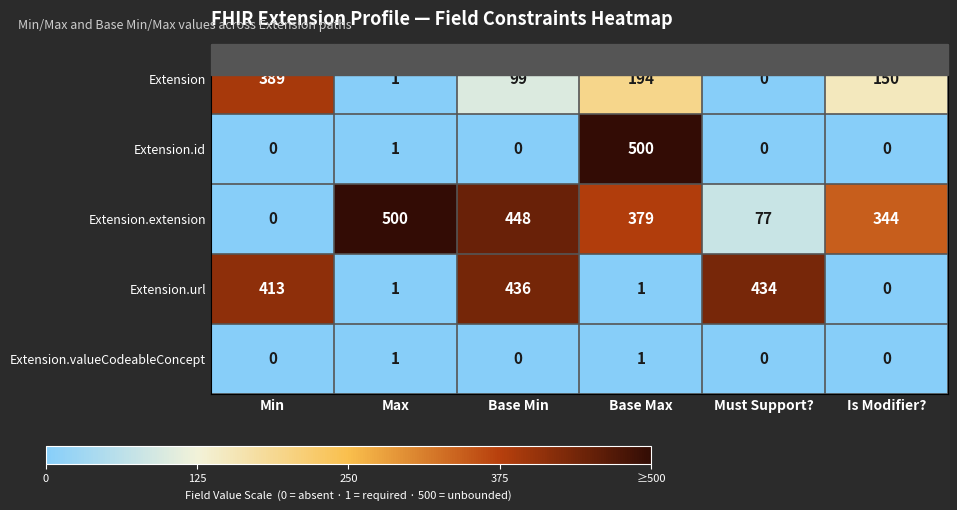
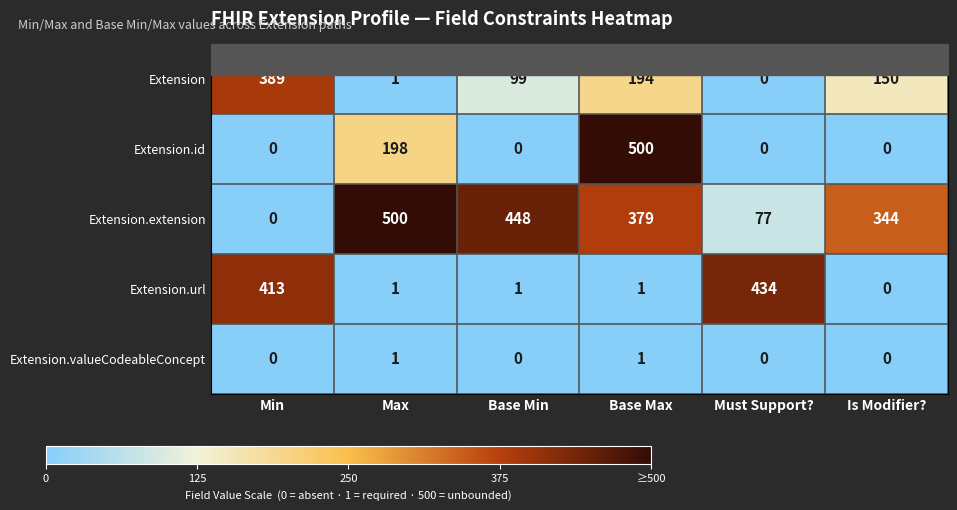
Extension.id, Max: 1 -> 198
Extension.url, Base Min: 436 -> 1
